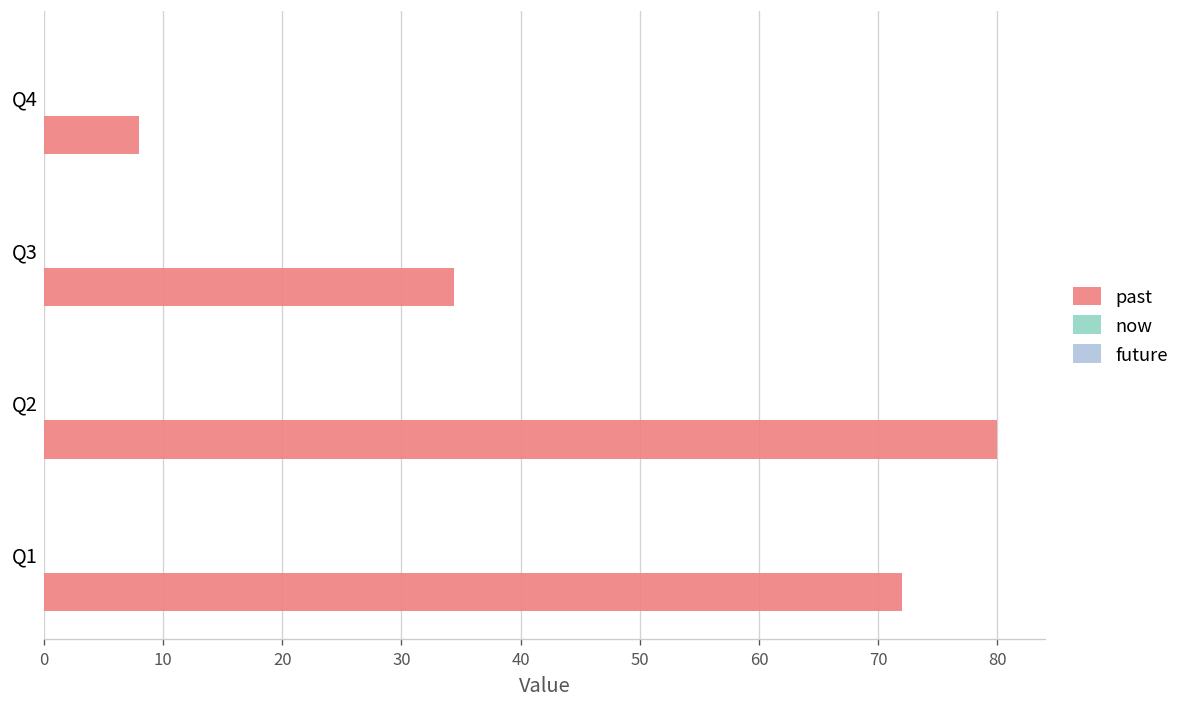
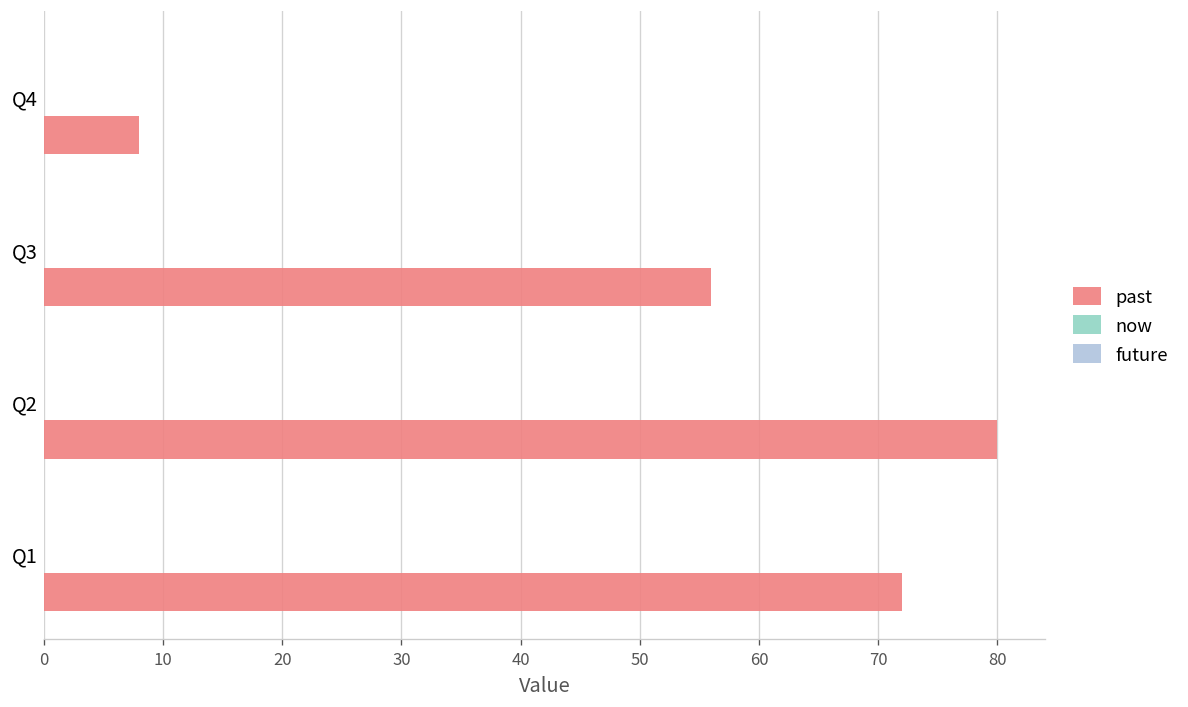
past, Q3: 34 -> 56
